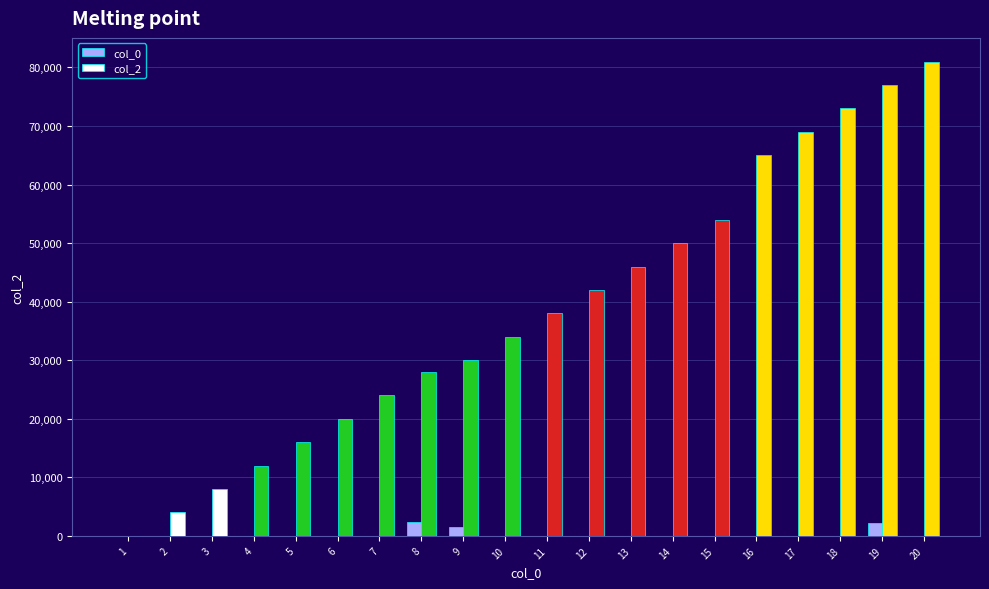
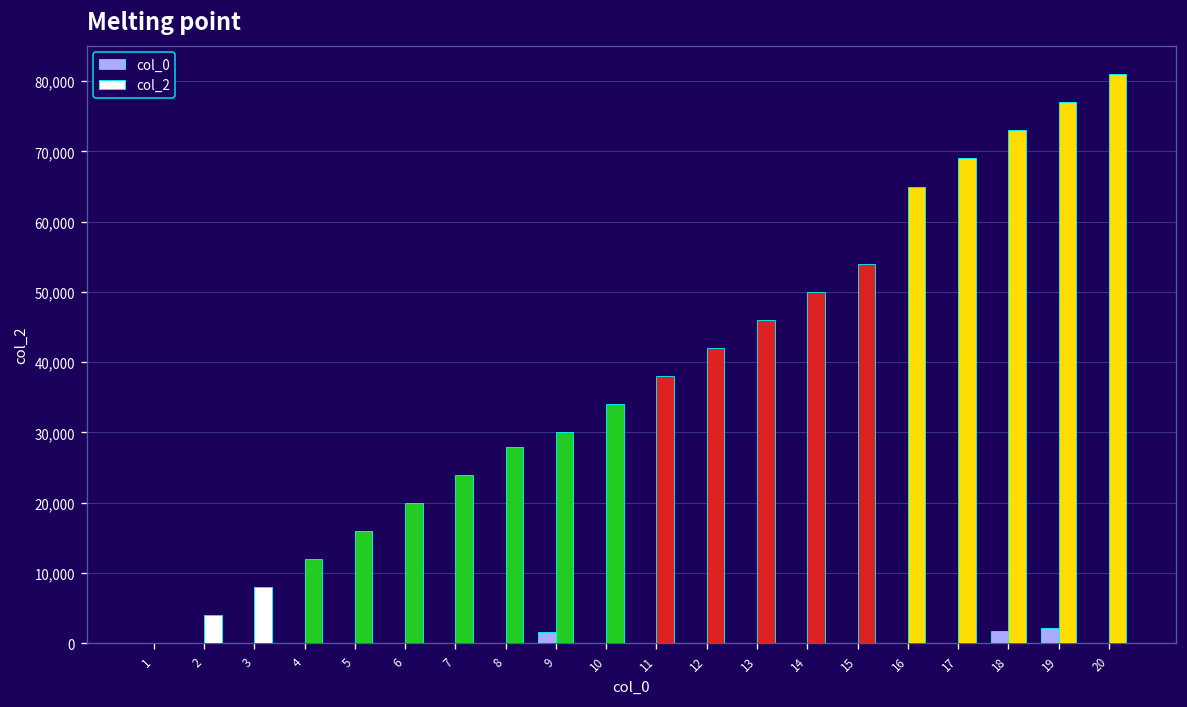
col_0, 8: 2,000 -> 0
col_0, 18: 0 -> 2,000
